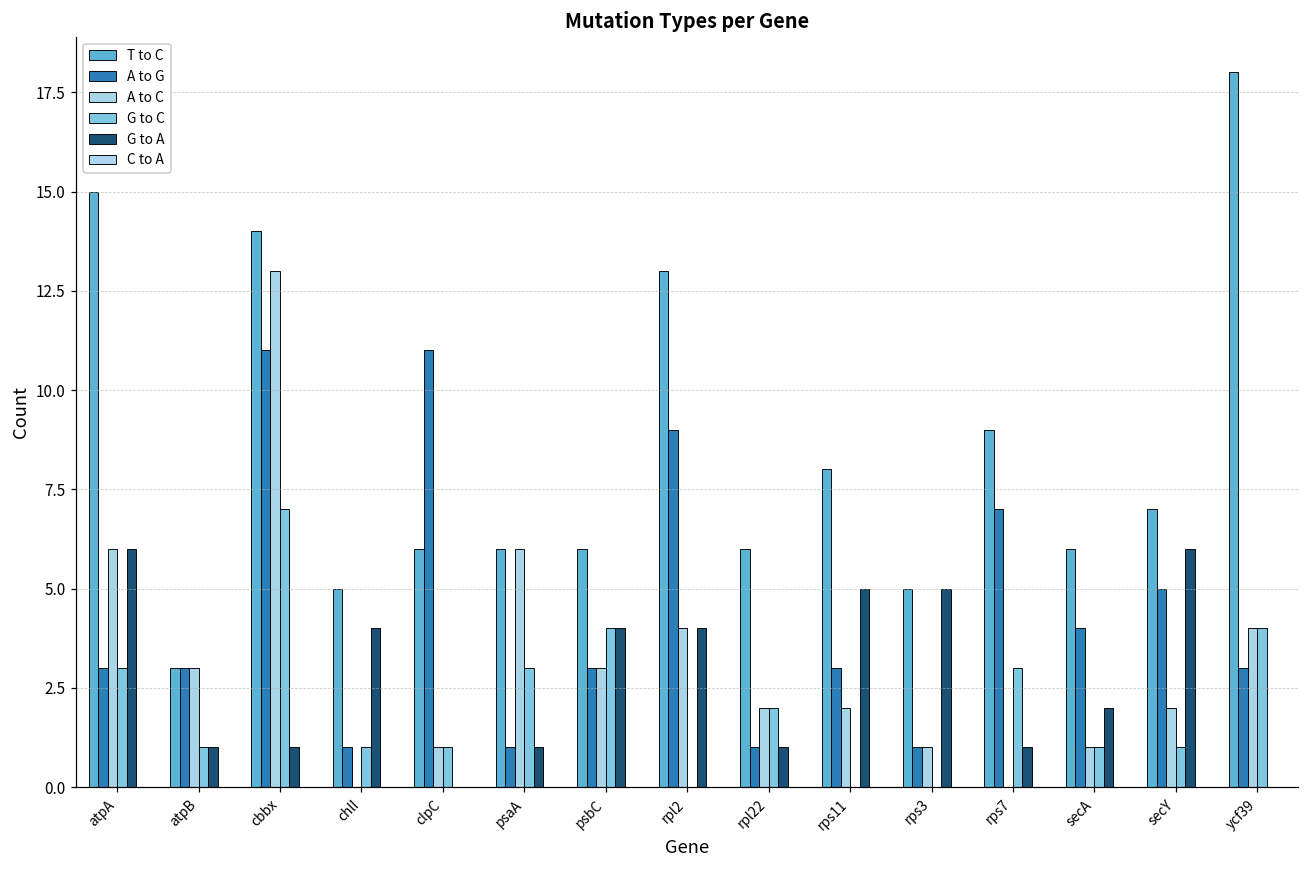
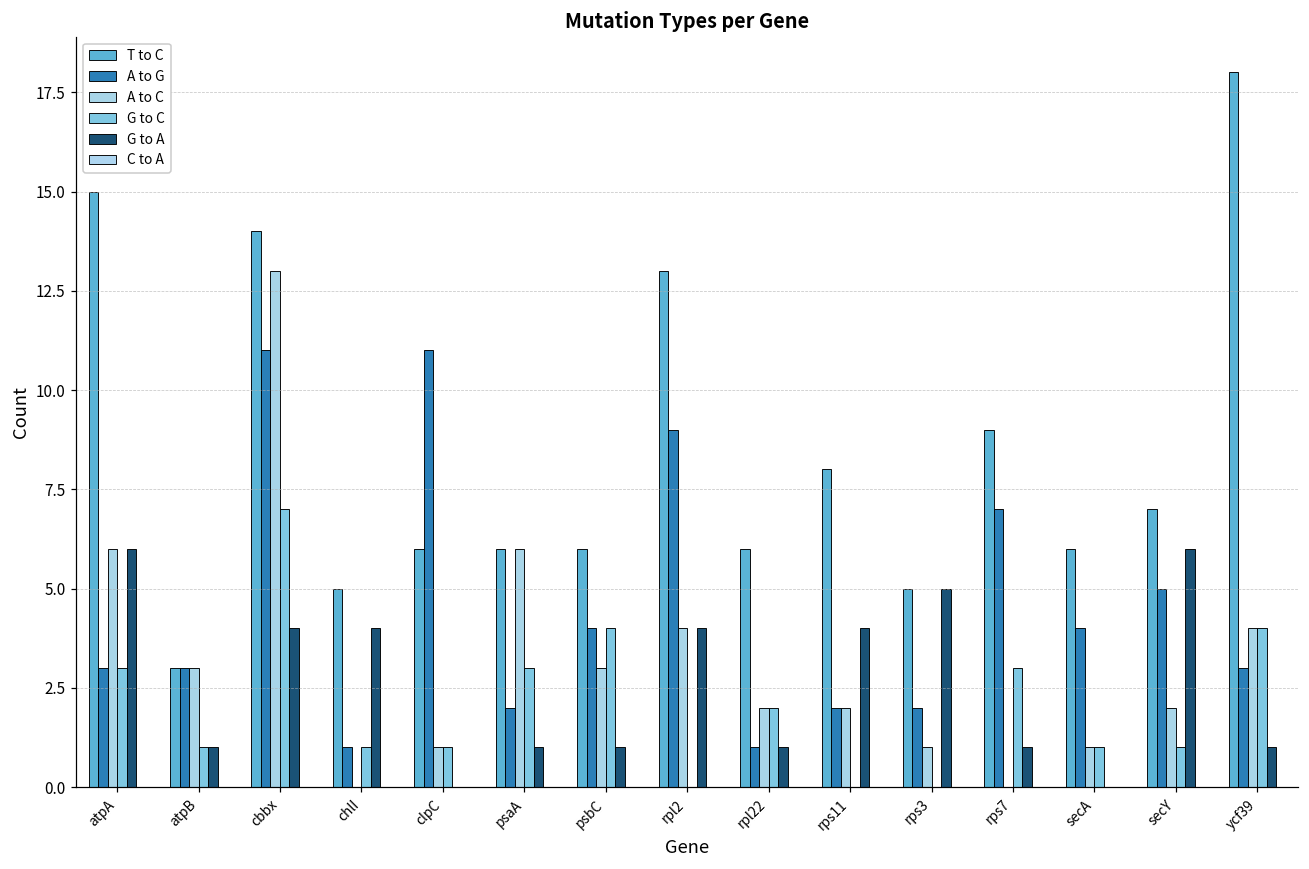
G to A, cbbx: 1 -> 4
A to G, psaA: 1 -> 2
A to G, psbC: 3 -> 4
G to A, psbC: 4 -> 1
A to G, rps11: 3 -> 2
G to A, rps11: 5 -> 4
A to G, rps3: 1 -> 2
G to A, secA: 2 -> 0
G to A, ycf39: 0 -> 1
